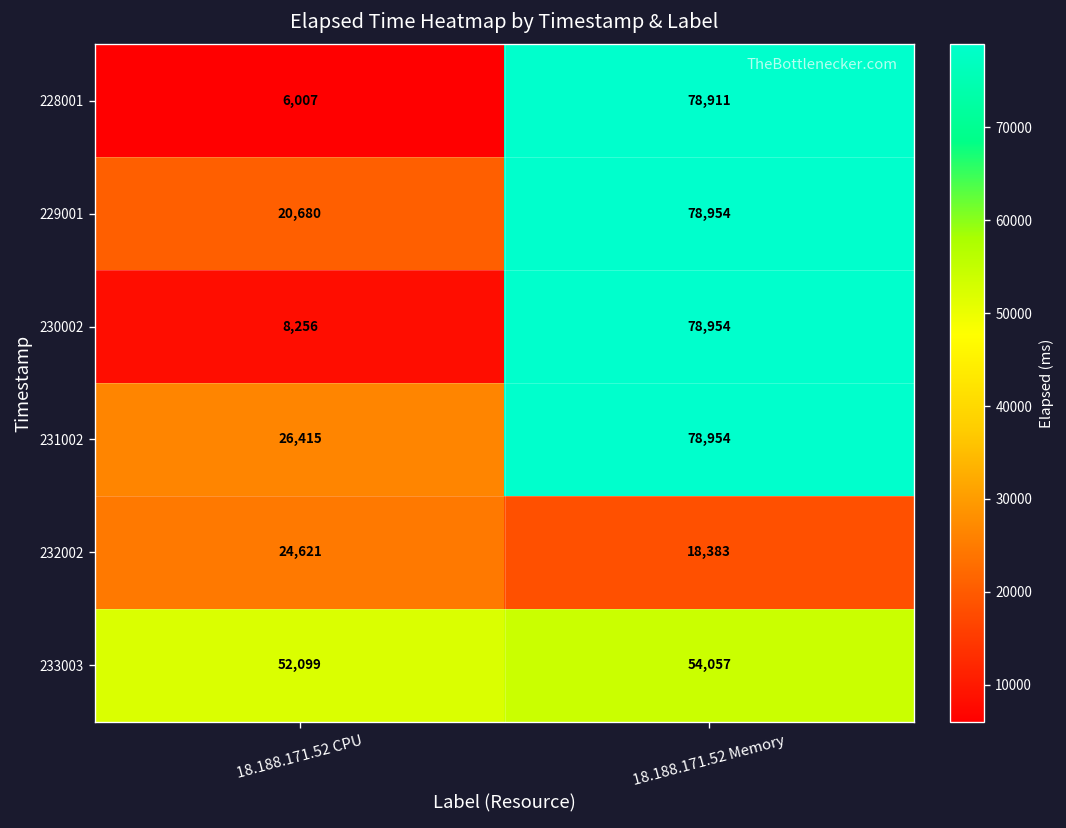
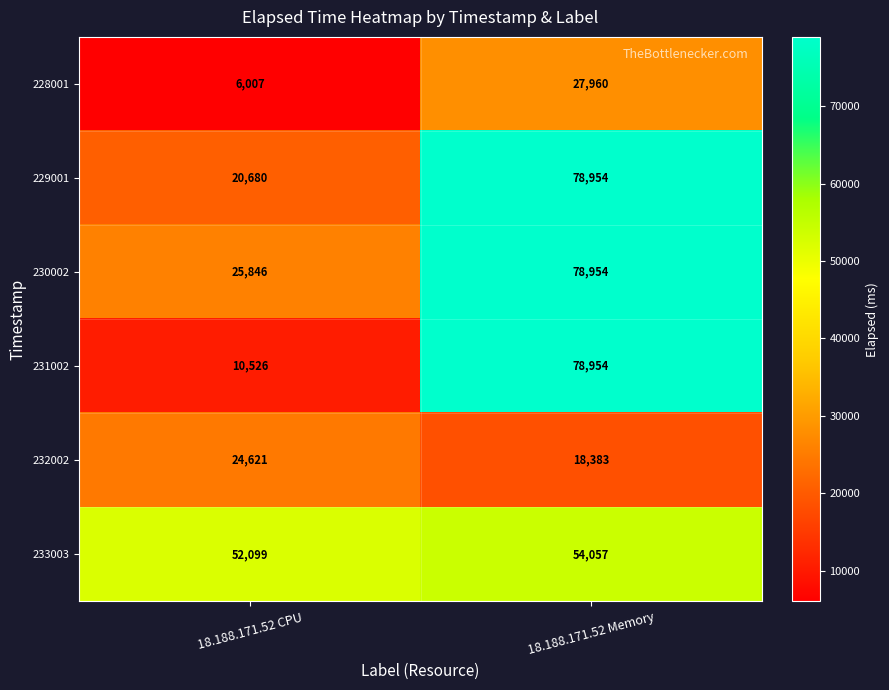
228001, 18.188.171.52 Memory: 78,911 -> 27,960
230002, 18.188.171.52 CPU: 8,256 -> 25,846
231002, 18.188.171.52 CPU: 26,415 -> 10,526
